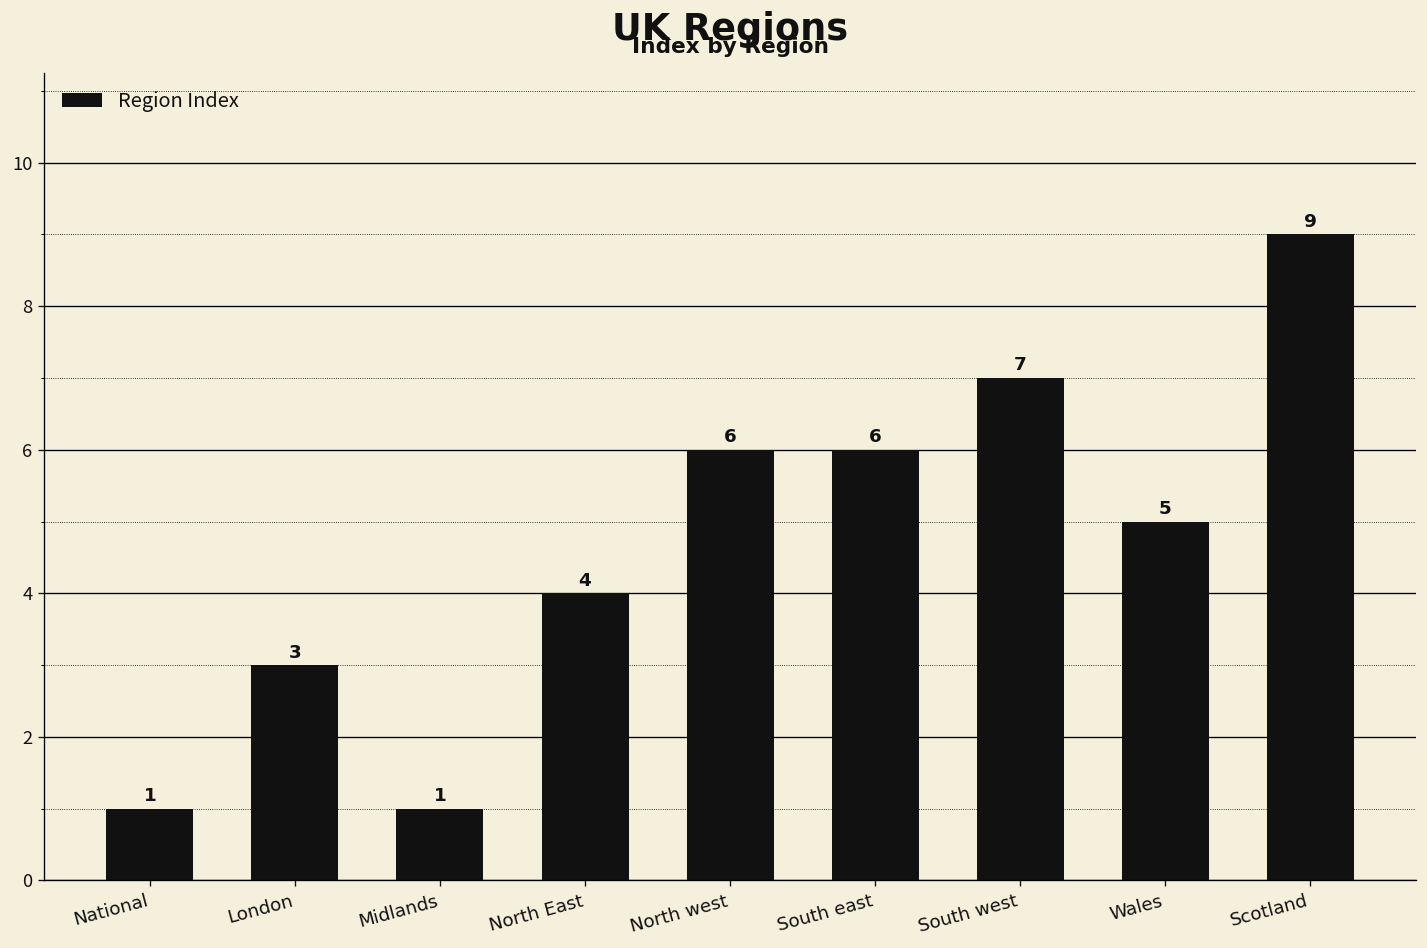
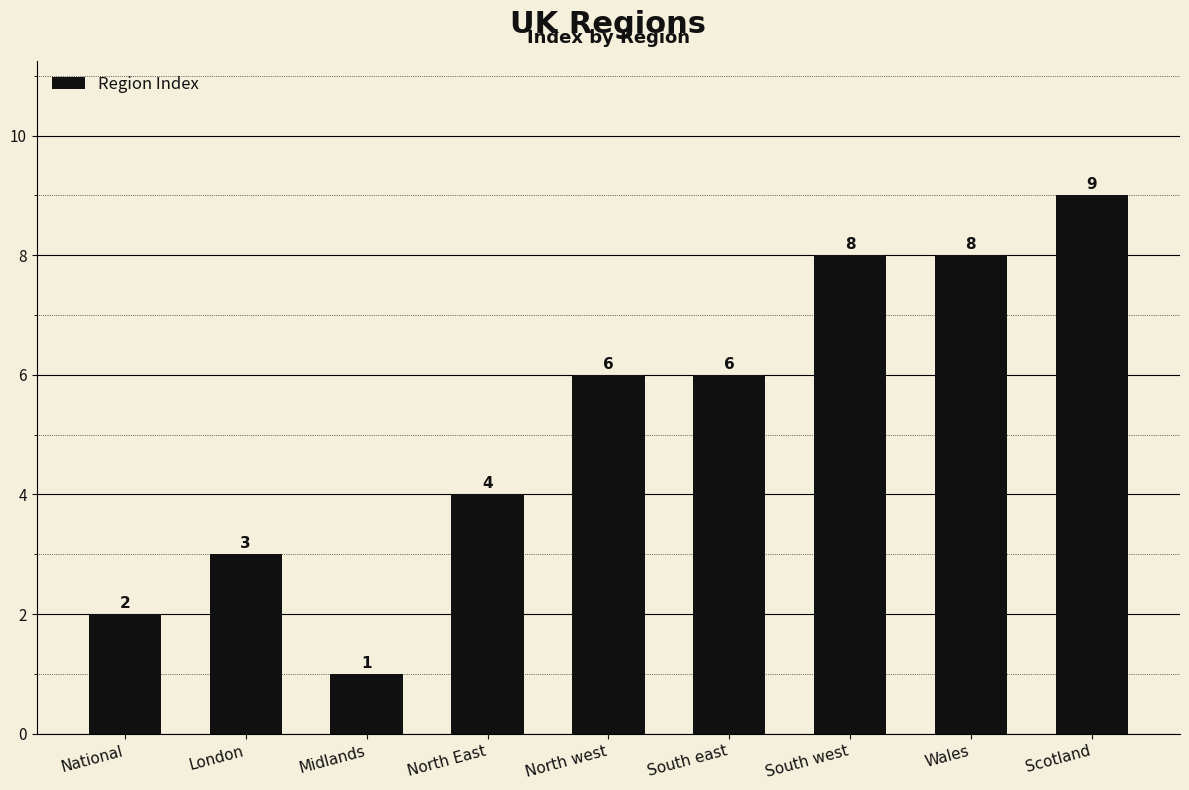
National: 1 -> 2
South west: 7 -> 8
Wales: 5 -> 8
